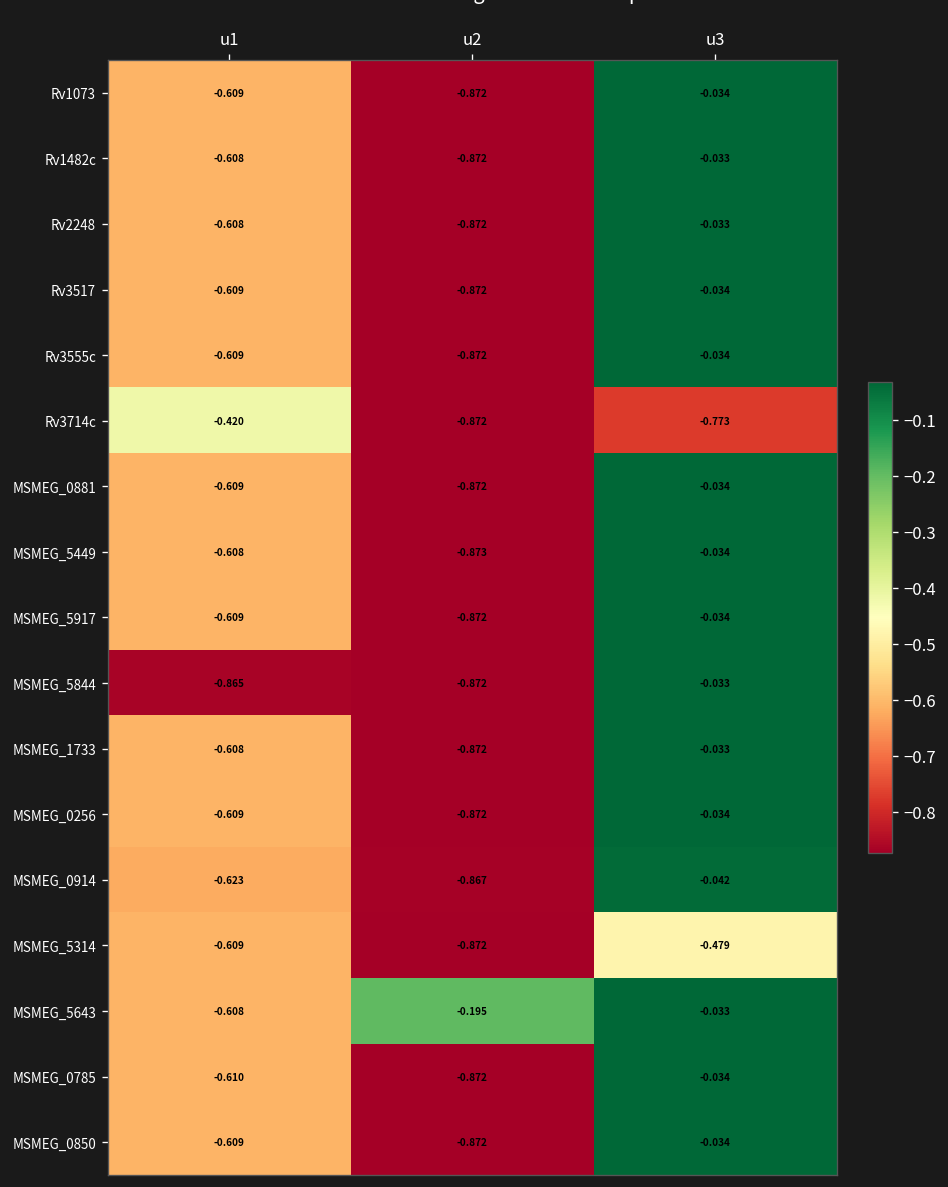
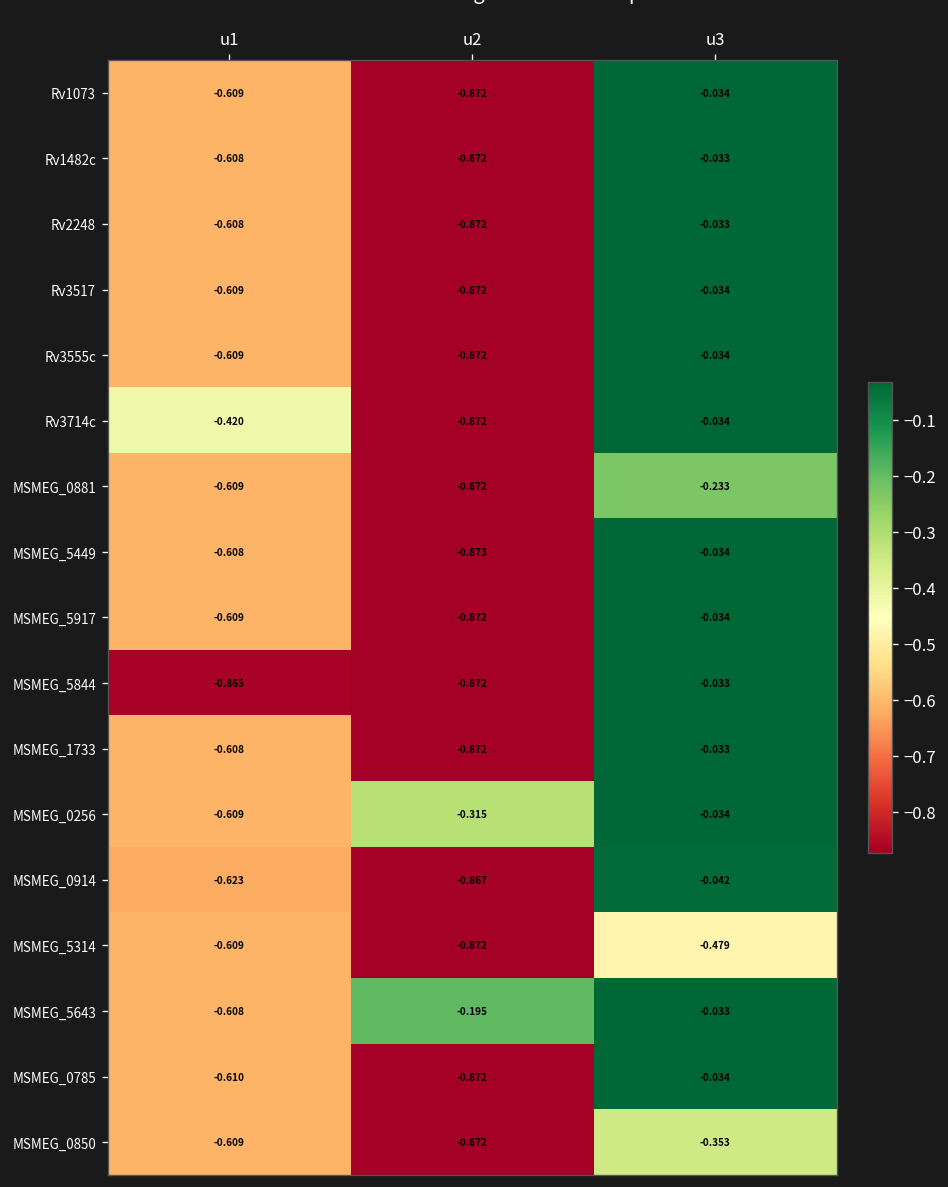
Rv3714c, u3: -0.773 -> -0.034
MSMEG_0881, u3: -0.034 -> -0.233
MSMEG_0256, u2: -0.872 -> -0.315
MSMEG_0850, u3: -0.034 -> -0.353
